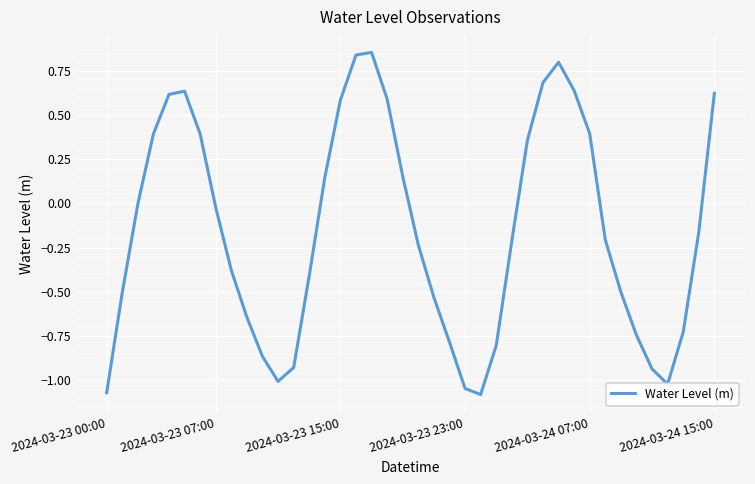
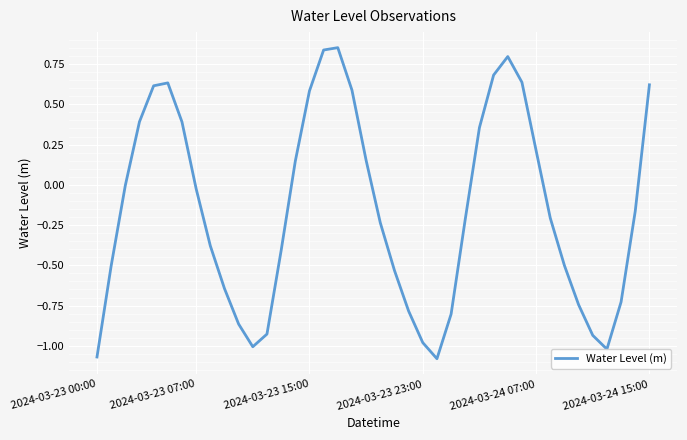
2024-03-23 23:00: -1.05 -> -0.98
2024-03-24 07:00: 0.39 -> 0.21
